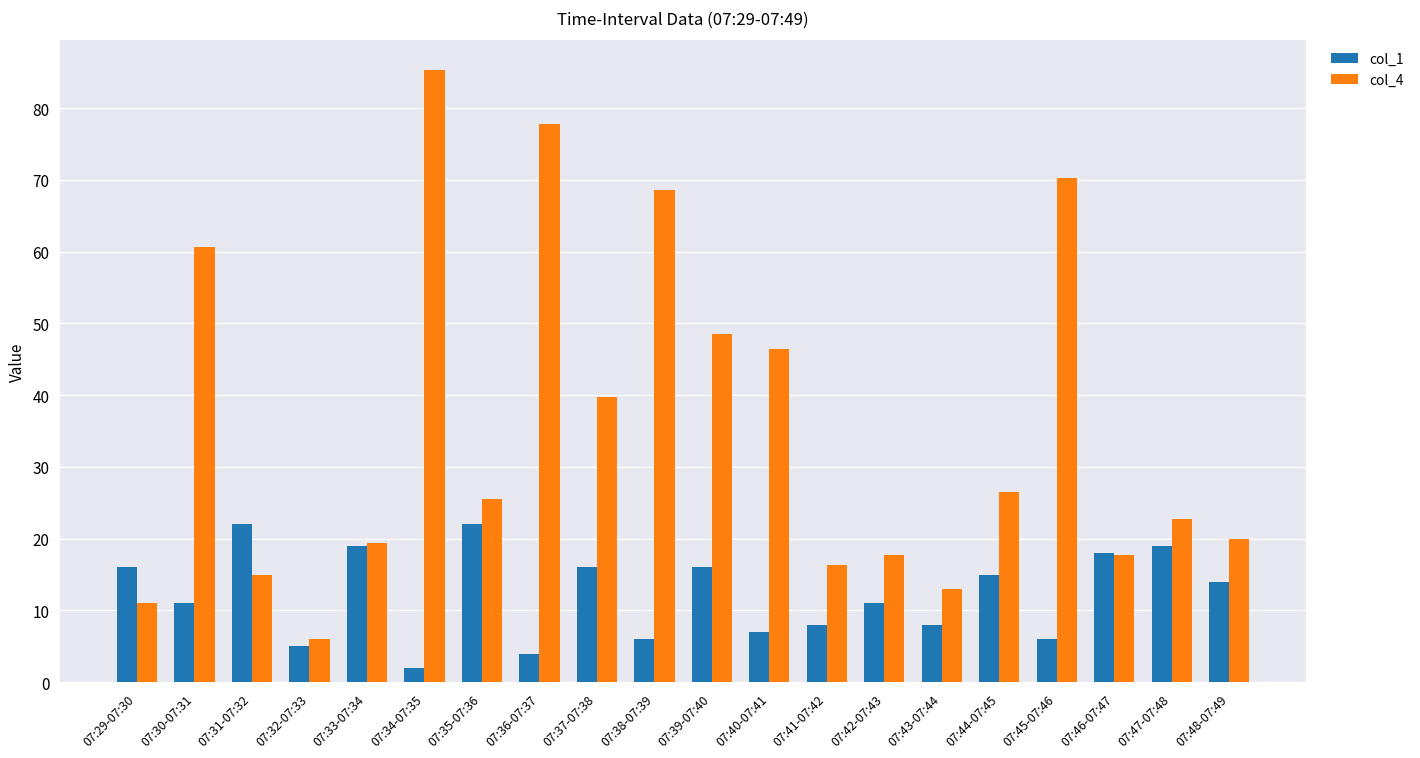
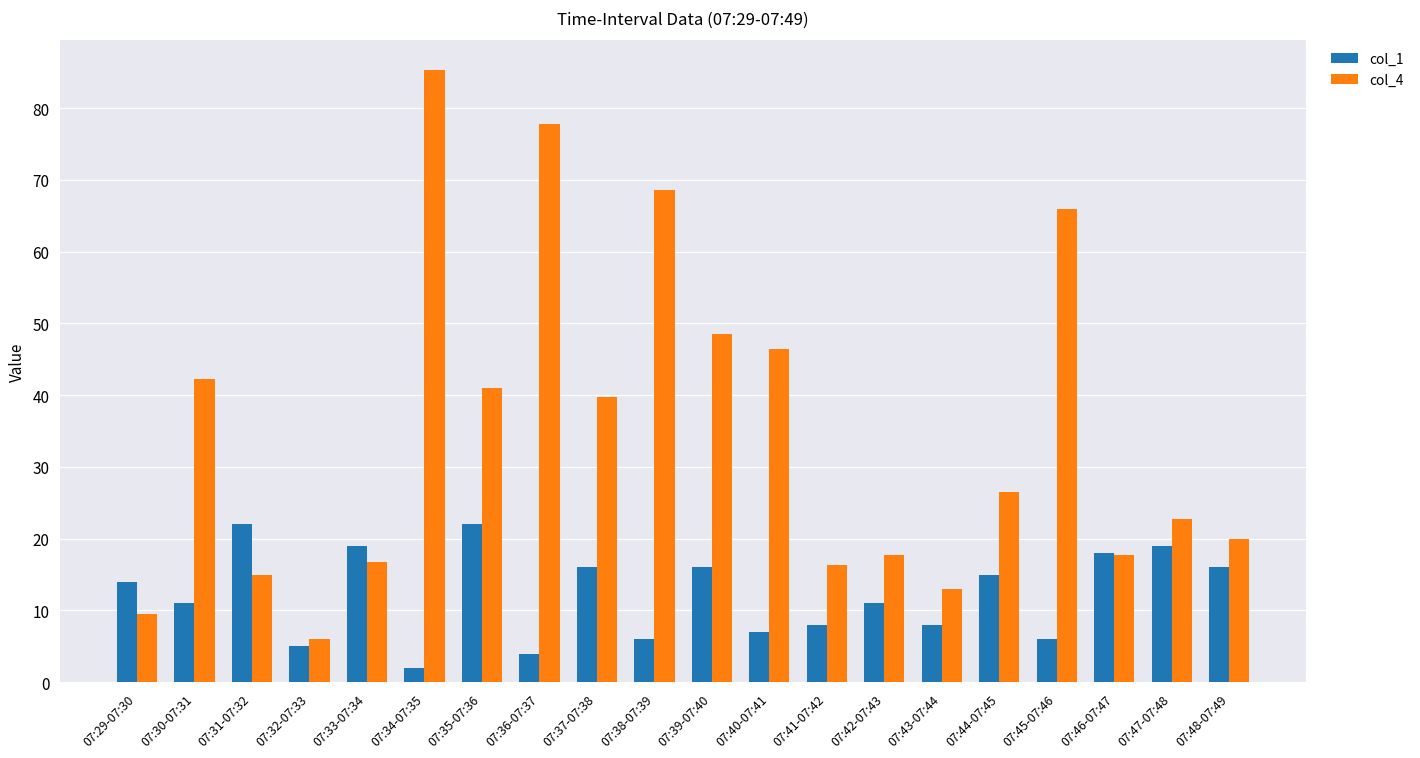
col_1, 07:29-07:30: 16 -> 14
col_4, 07:29-07:30: 11 -> 10
col_4, 07:30-07:31: 61 -> 42
col_4, 07:33-07:34: 19 -> 17
col_4, 07:35-07:36: 26 -> 41
col_4, 07:45-07:46: 70 -> 66
col_1, 07:48-07:49: 14 -> 16
